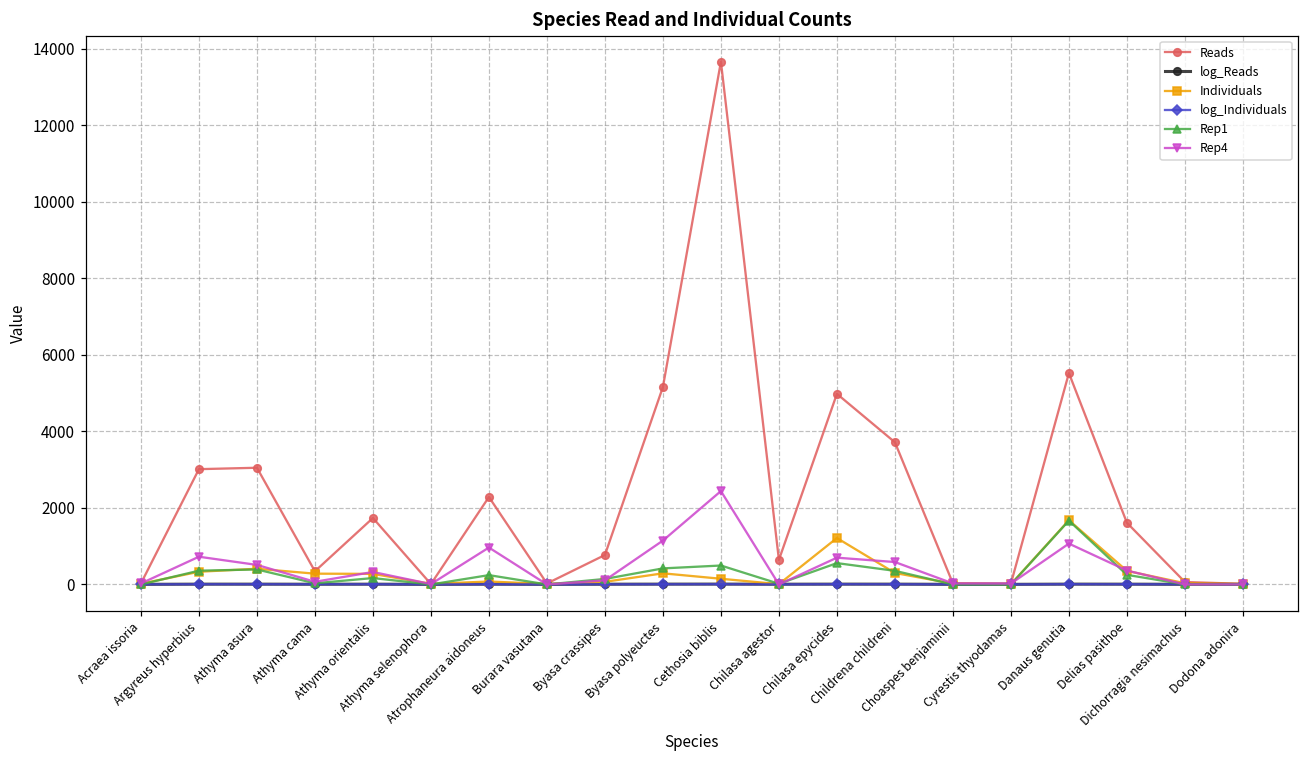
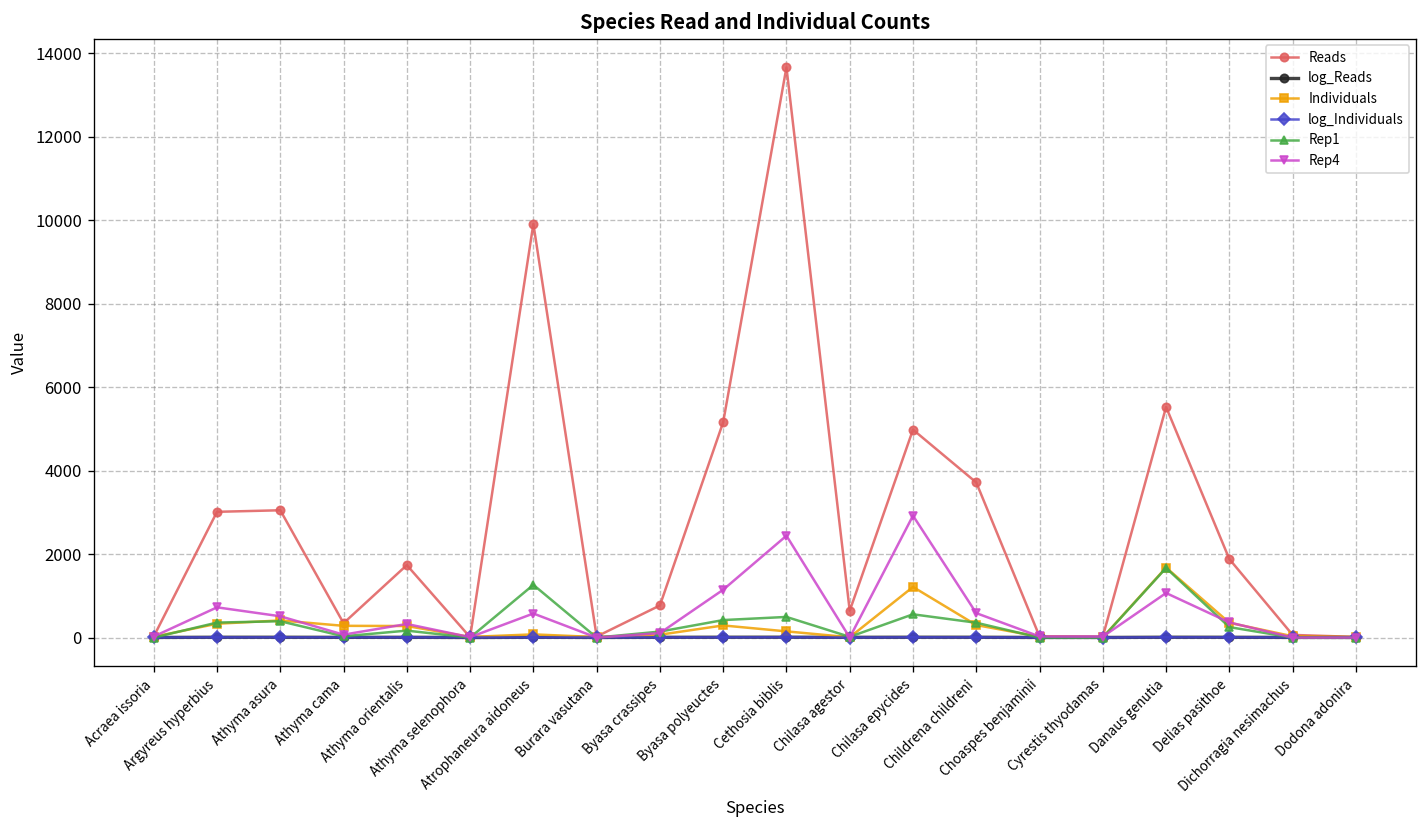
Reads, Atrophaneura aidoneus: 2300 -> 9900
Rep1, Atrophaneura aidoneus: 200 -> 1300
Rep4, Atrophaneura aidoneus: 1000 -> 600
Rep4, Chilasa epycides: 700 -> 2900
Reads, Delias pasithoe: 1600 -> 1900
